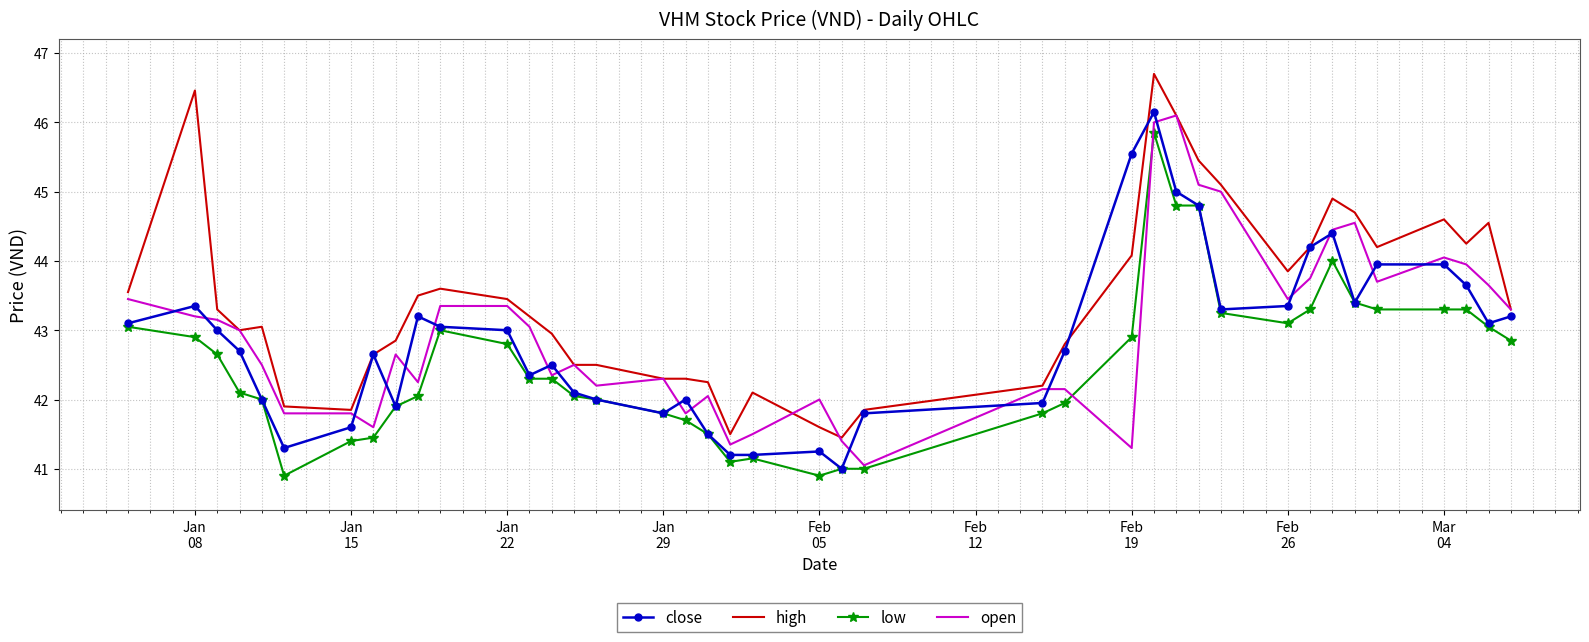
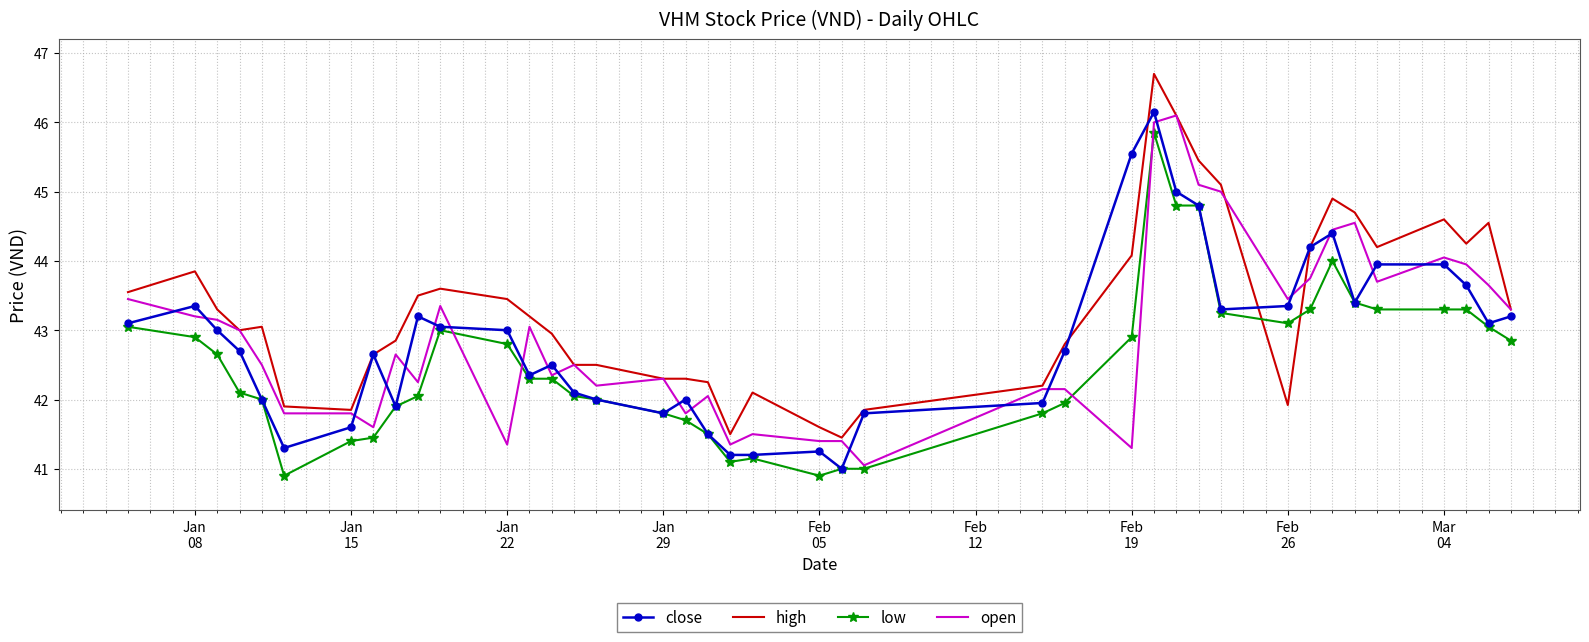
high, Jan 08: 46.5 -> 43.9
open, Jan 22: 43.4 -> 41.4
open, Feb 05: 42.0 -> 41.4
high, Feb 26: 43.9 -> 41.9
